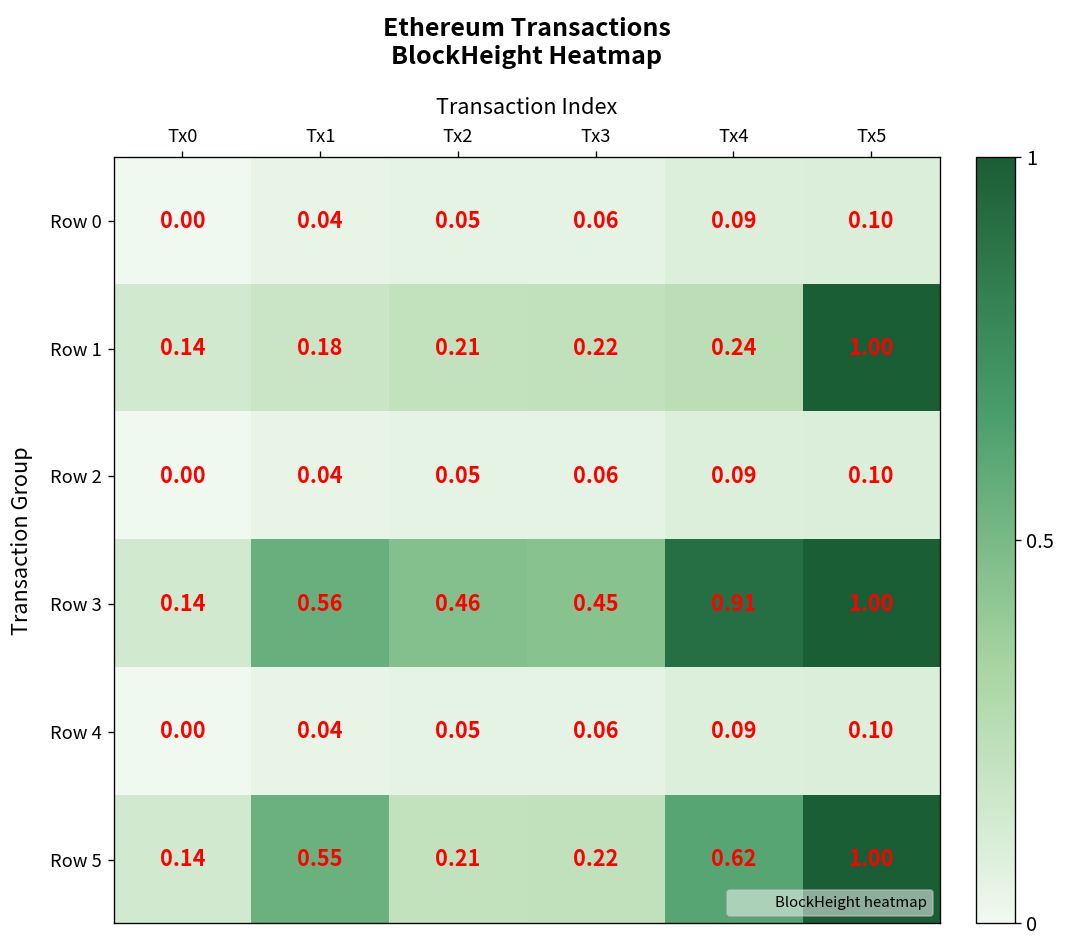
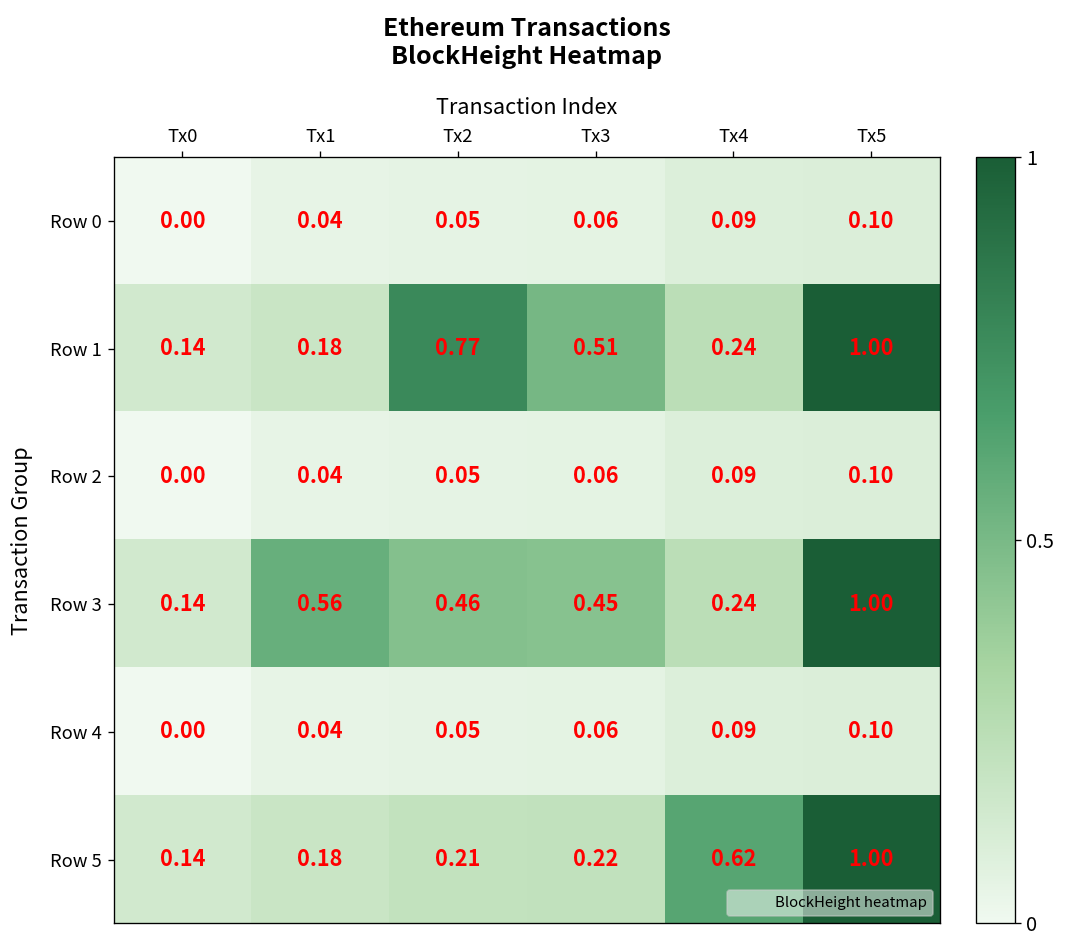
Row 1, Tx2: 0.21 -> 0.77
Row 1, Tx3: 0.22 -> 0.51
Row 3, Tx4: 0.91 -> 0.24
Row 5, Tx1: 0.55 -> 0.18
